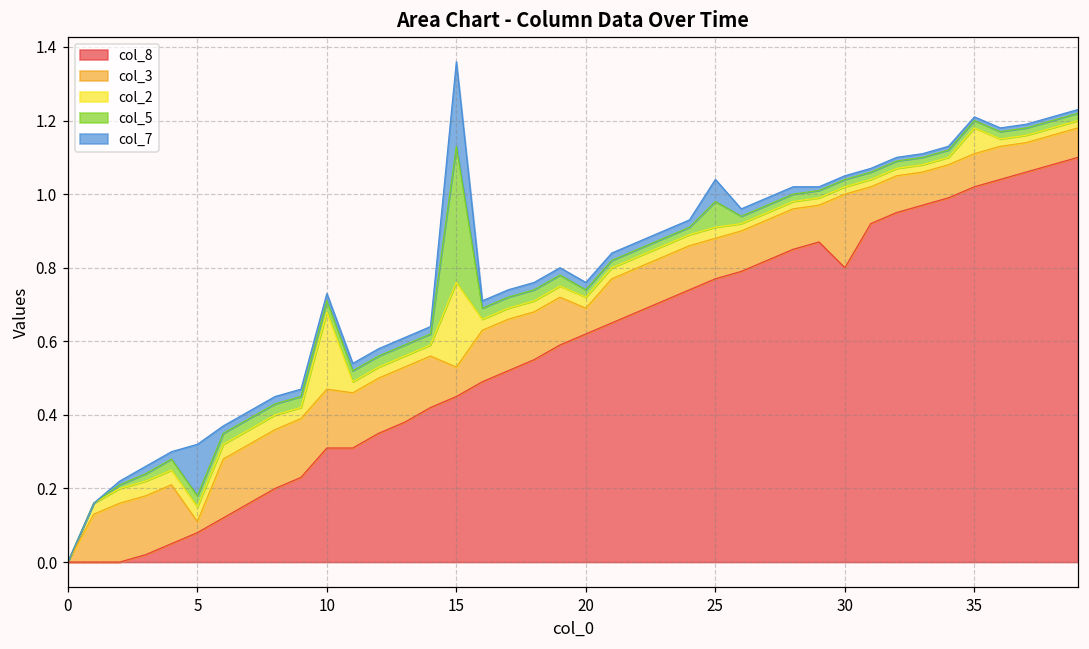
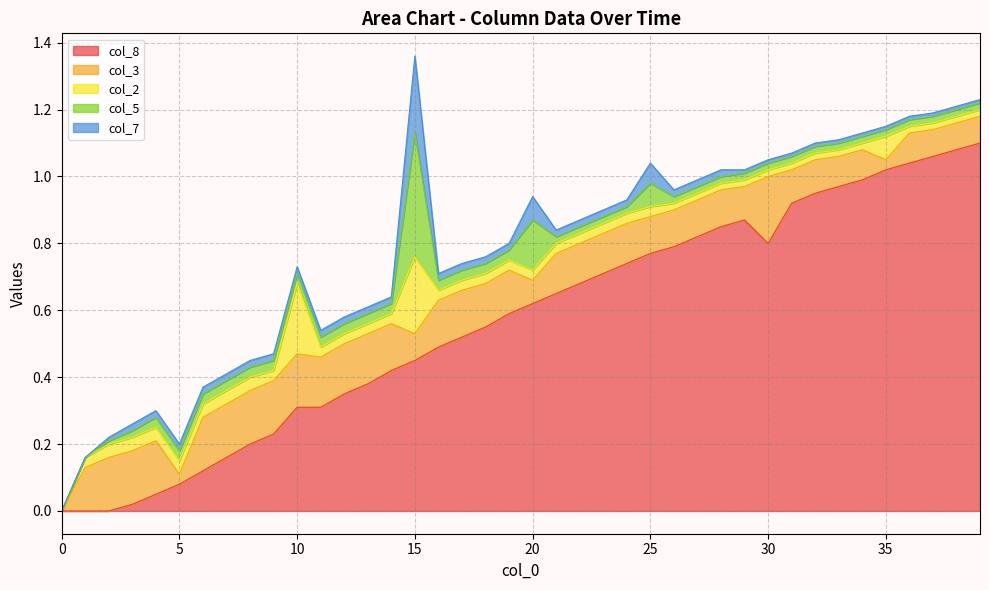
col_7, 5: 0.14 -> 0.02
col_5, 20: 0.02 -> 0.15
col_7, 20: 0.02 -> 0.07
col_3, 35: 0.09 -> 0.03
